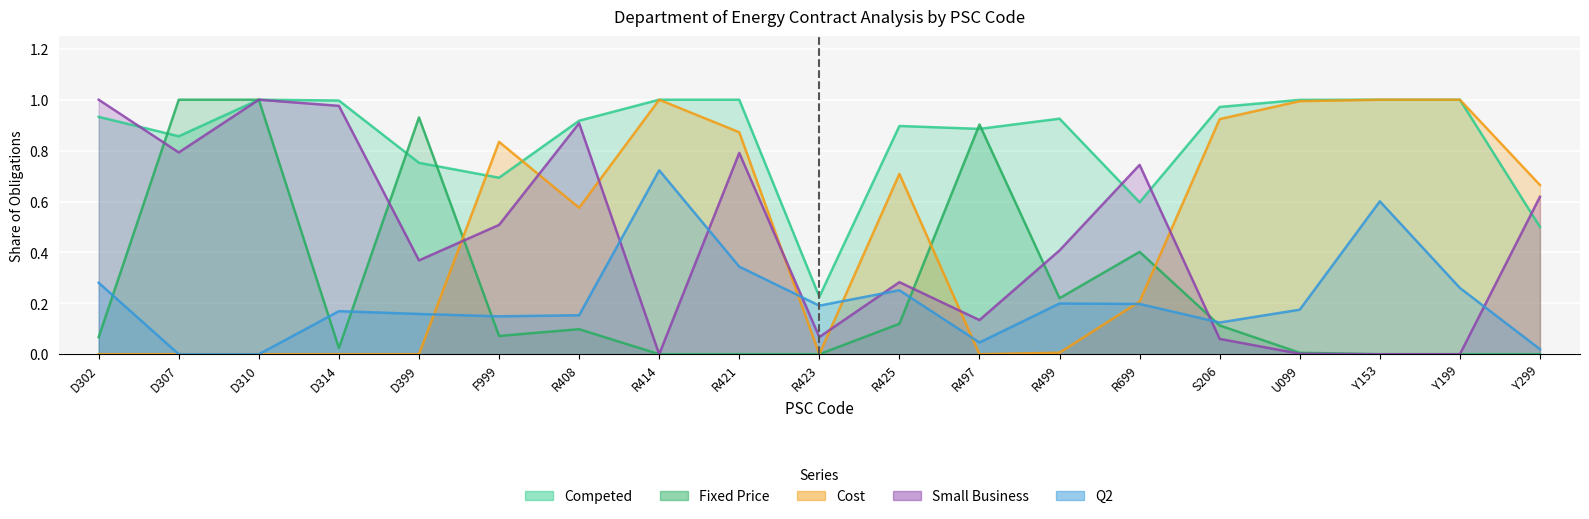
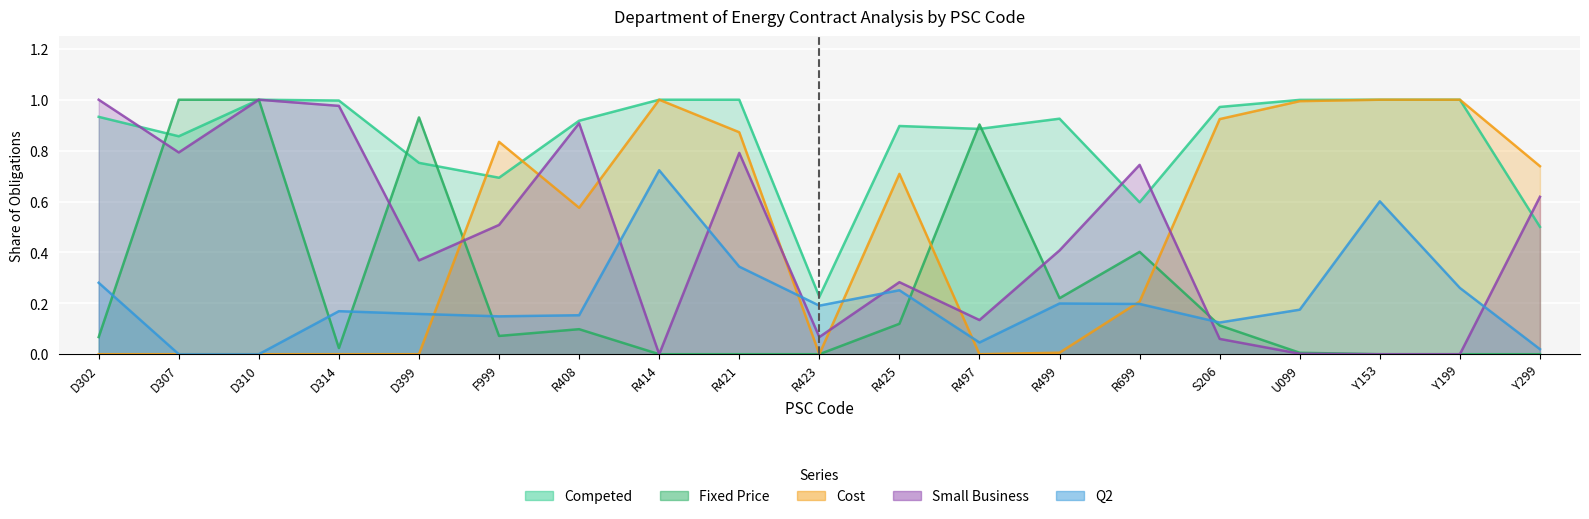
Cost, Y299: 0.66 -> 0.74
